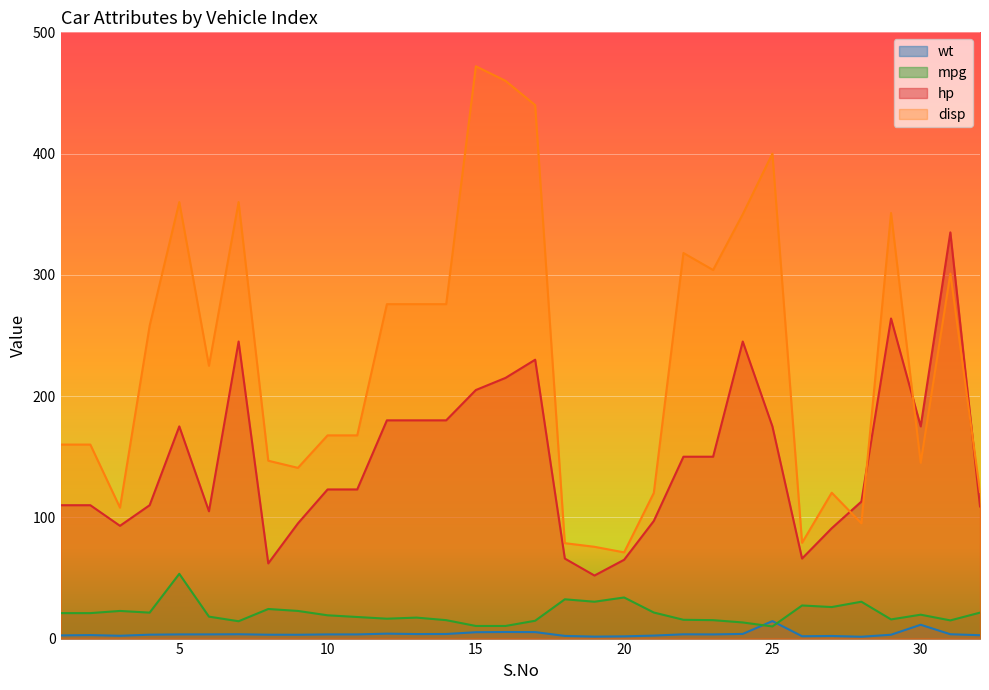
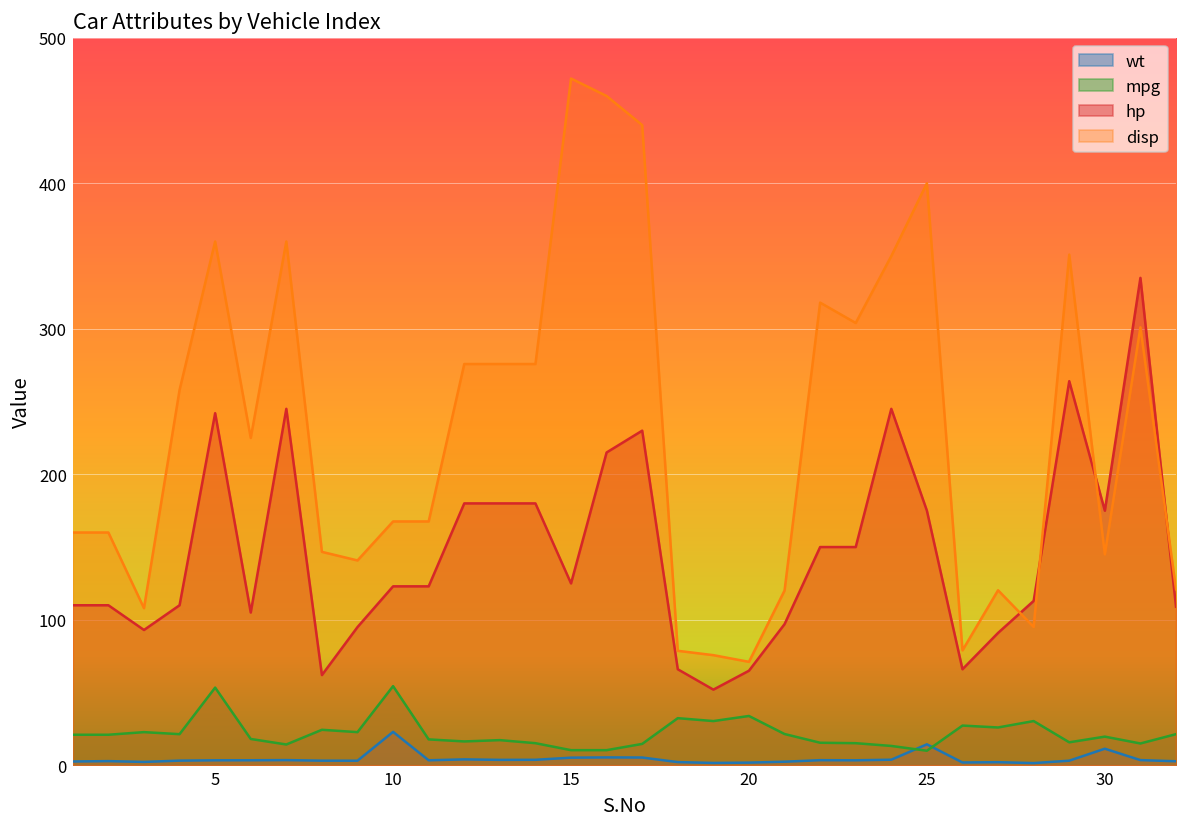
hp, 5: 175 -> 242
wt, 10: 3 -> 23
mpg, 10: 19 -> 54
hp, 15: 205 -> 125
